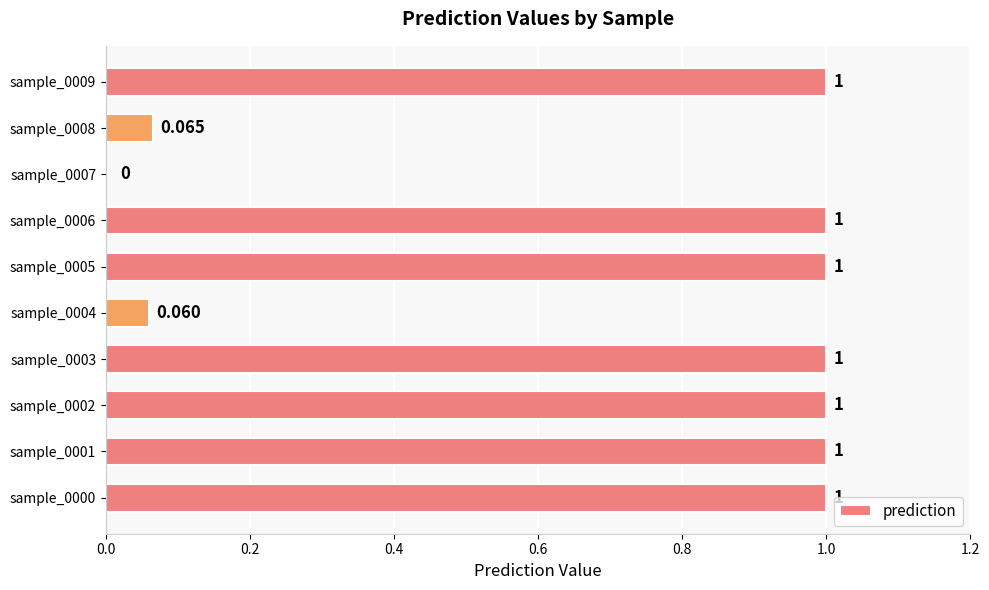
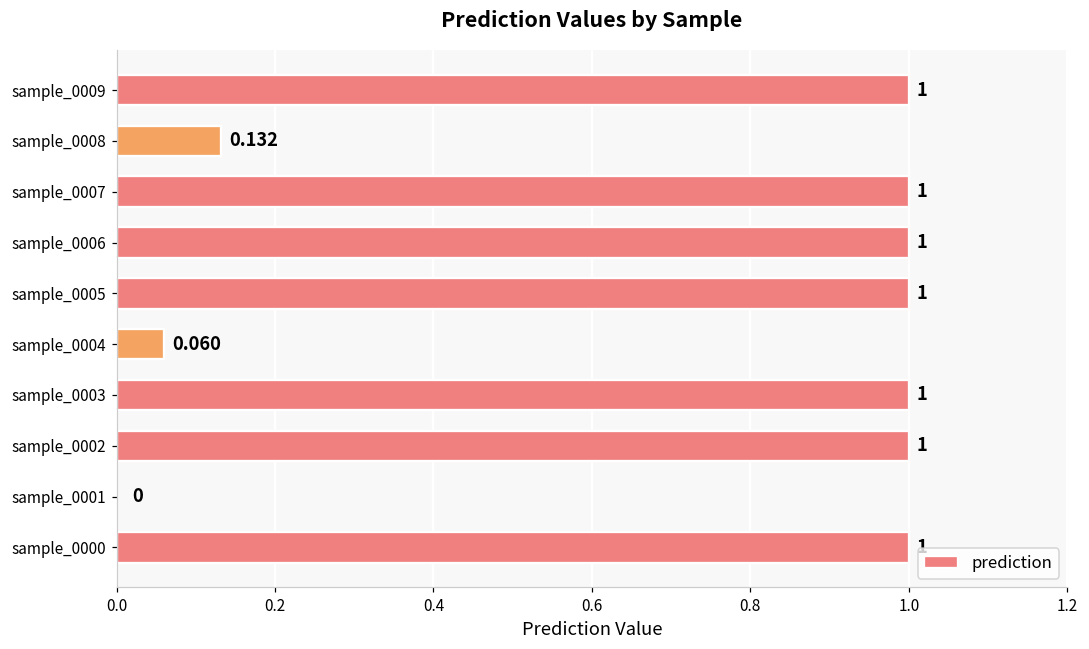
sample_0008: 0.065 -> 0.132
sample_0007: 0 -> 1
sample_0001: 1 -> 0
